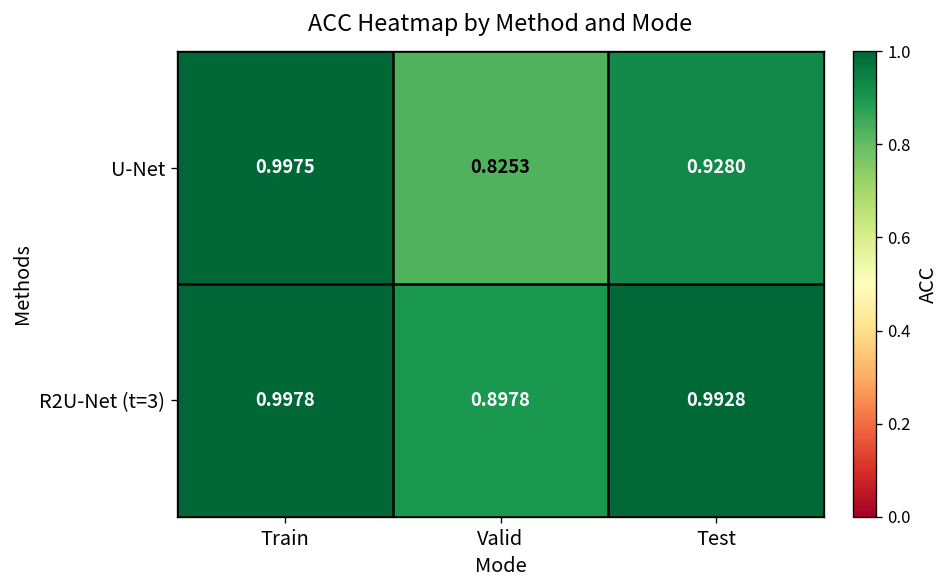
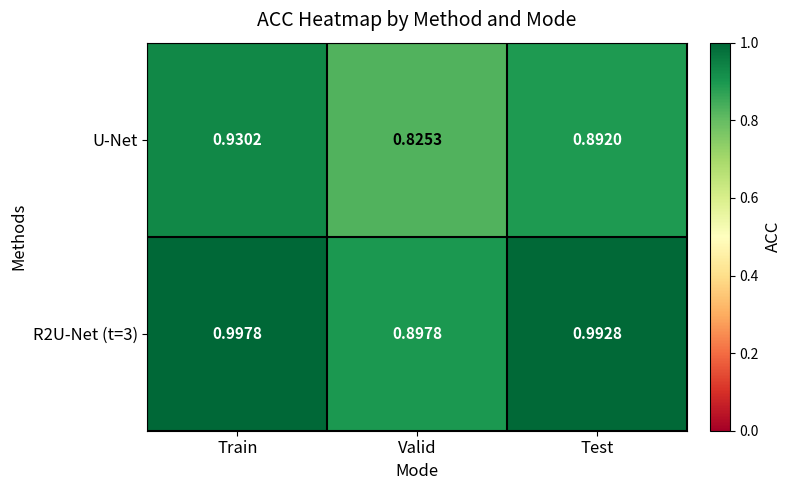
U-Net, Train: 0.9975 -> 0.9302
U-Net, Test: 0.9280 -> 0.8920
